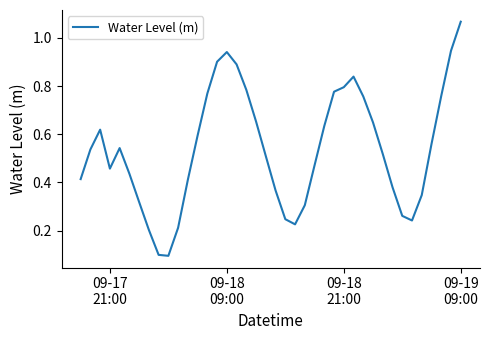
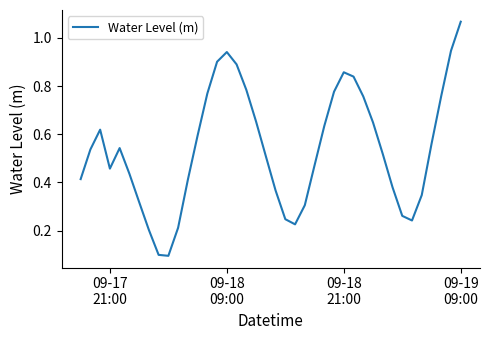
09-18 21:00: 0.80 -> 0.86
